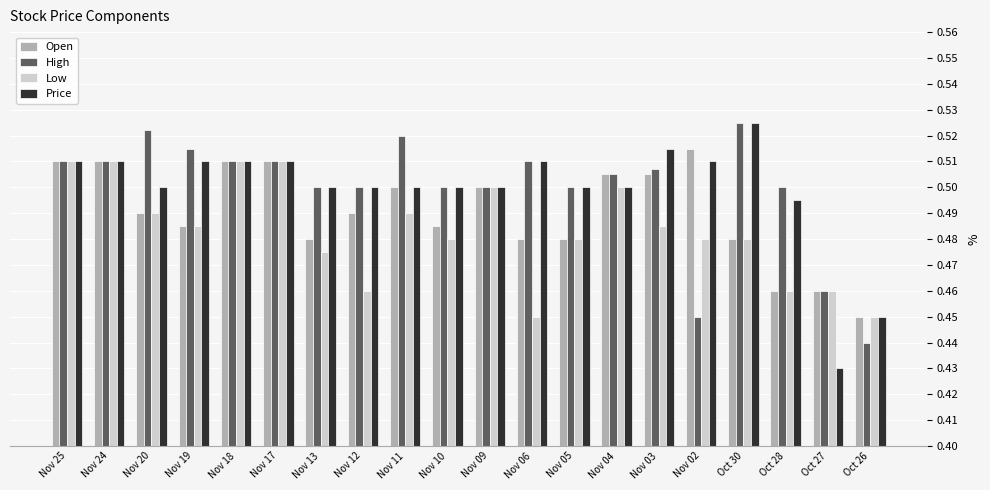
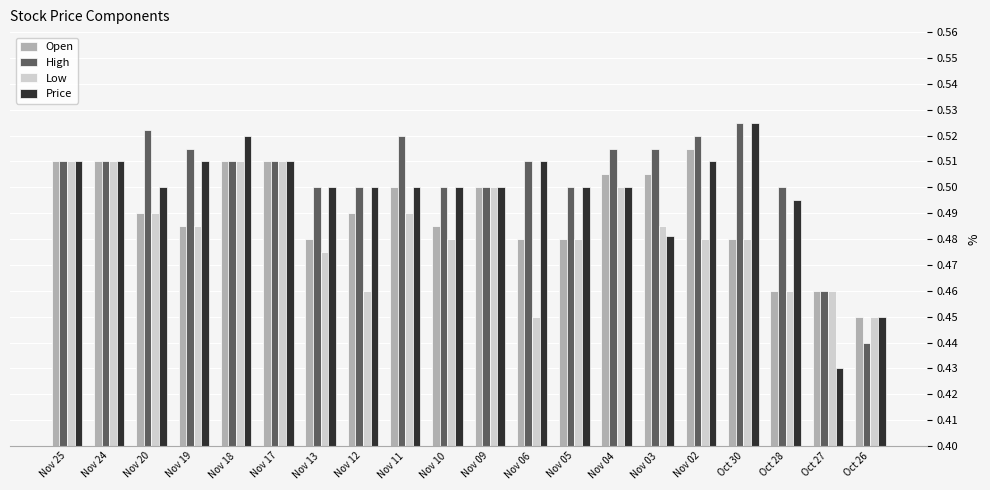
Price, Nov 18: 0.51 -> 0.52
High, Nov 04: 0.505 -> 0.515
High, Nov 03: 0.507 -> 0.515
Price, Nov 03: 0.515 -> 0.481
High, Nov 02: 0.45 -> 0.52
